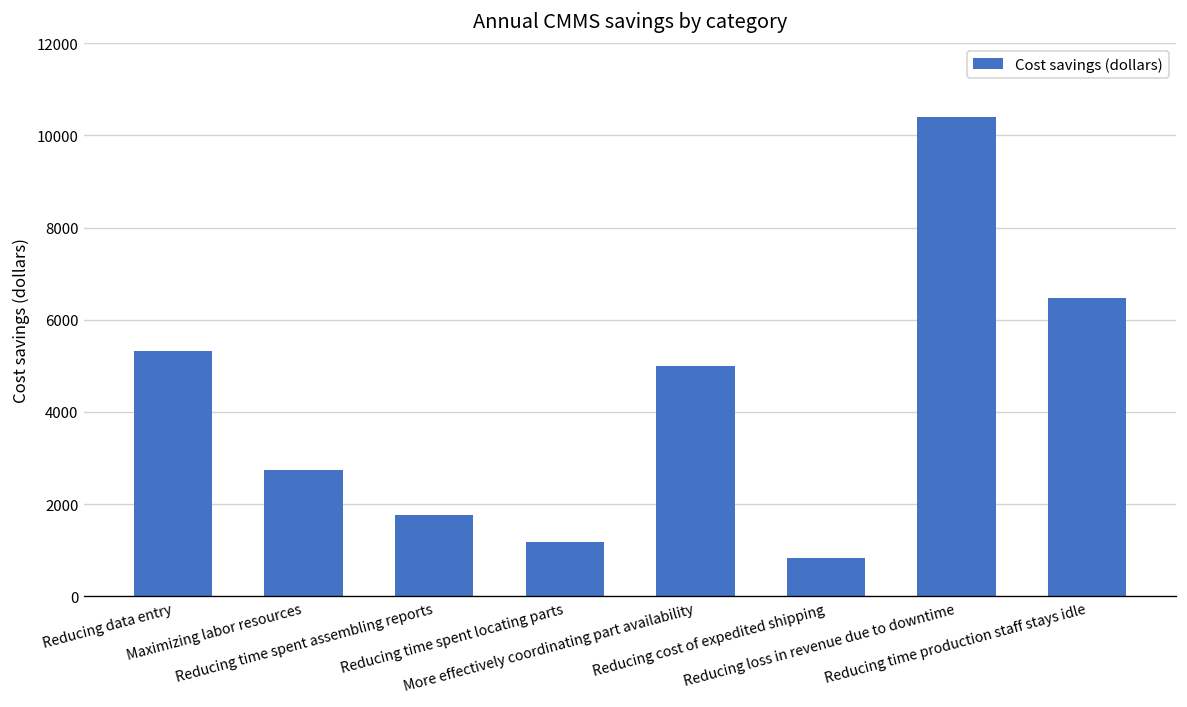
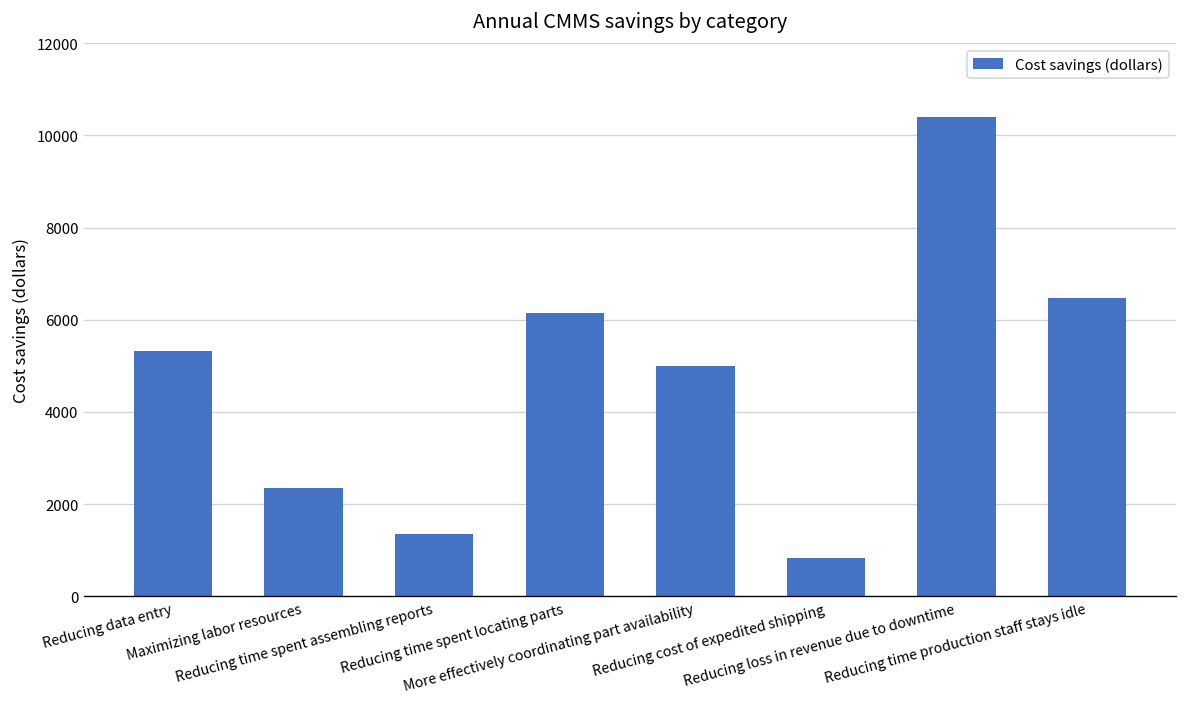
Maximizing labor resources: 2700 -> 2300
Reducing time spent assembling reports: 1800 -> 1400
Reducing time spent locating parts: 1200 -> 6200
